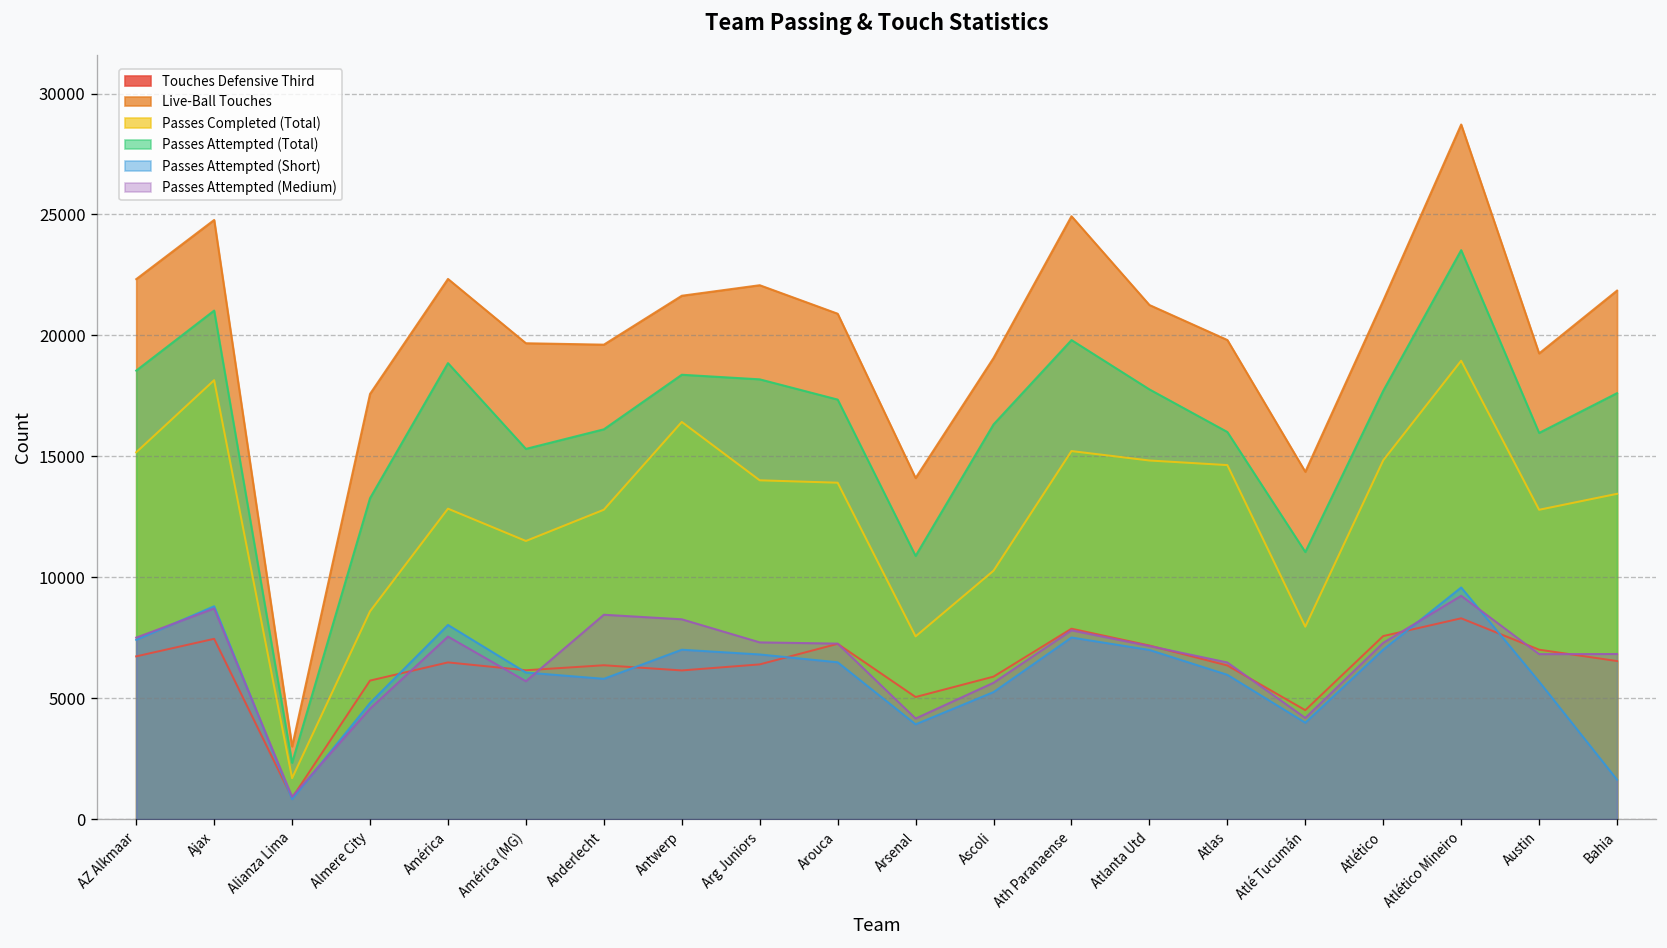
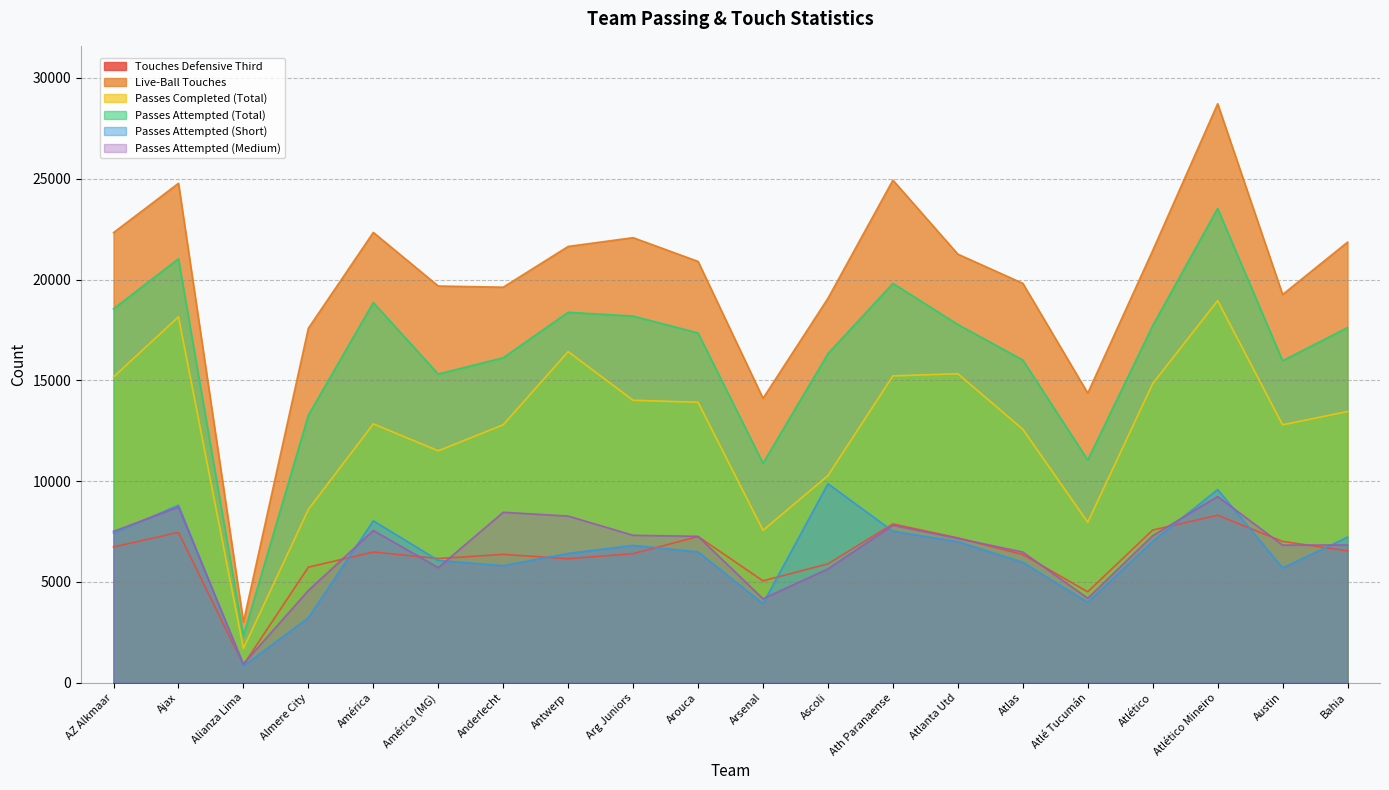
Passes Attempted (Short), Almere City: 4800 -> 3200
Passes Attempted (Short), Antwerp: 7000 -> 6400
Passes Attempted (Short), Ascoli: 5300 -> 9900
Passes Completed (Total), Atlanta Utd: 14800 -> 15300
Passes Completed (Total), Atlas: 14600 -> 12600
Passes Attempted (Short), Bahia: 1600 -> 7200
